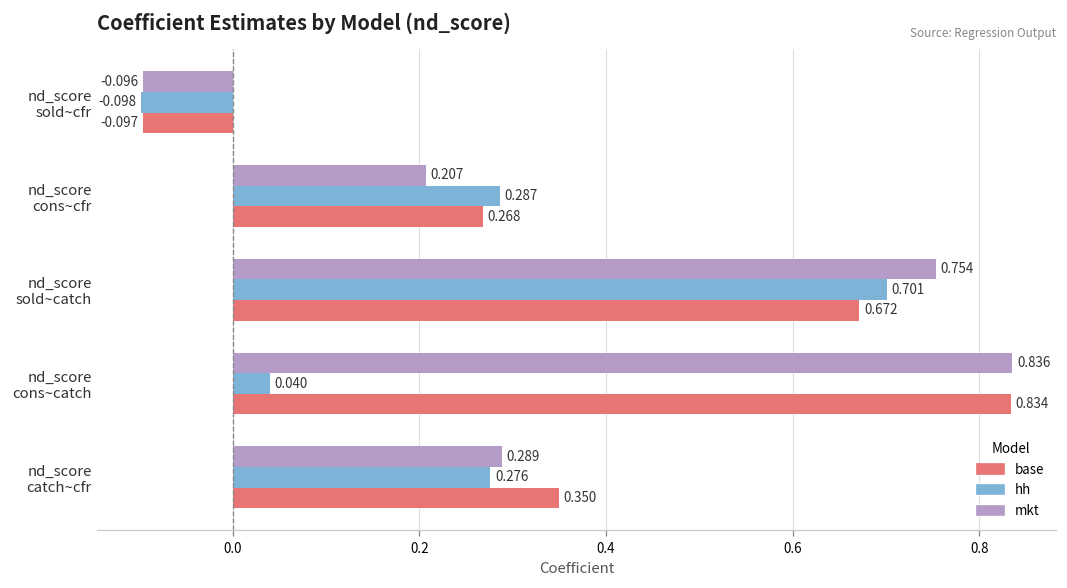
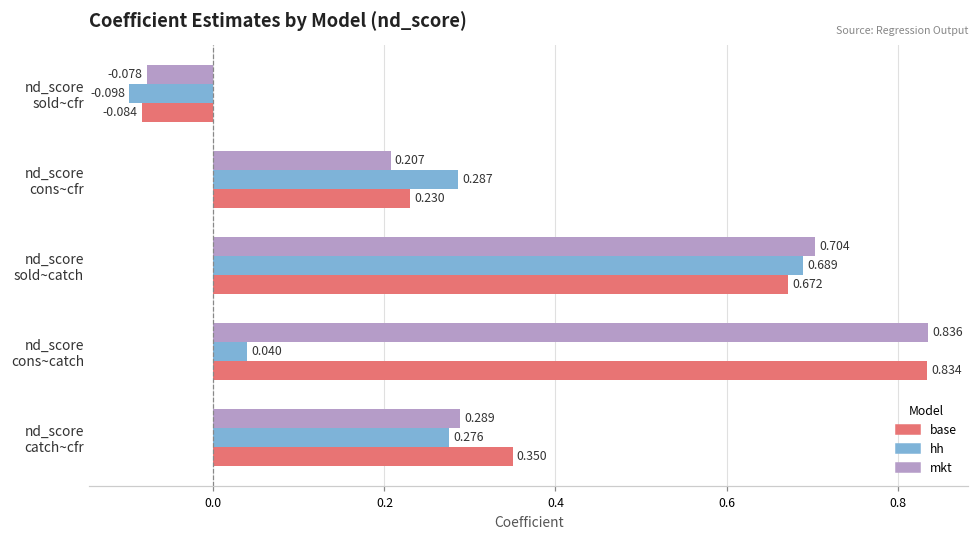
mkt, nd_score sold~cfr: -0.096 -> -0.078
base, nd_score sold~cfr: -0.097 -> -0.084
base, nd_score cons~cfr: 0.268 -> 0.230
mkt, nd_score sold~catch: 0.754 -> 0.704
hh, nd_score sold~catch: 0.701 -> 0.689
